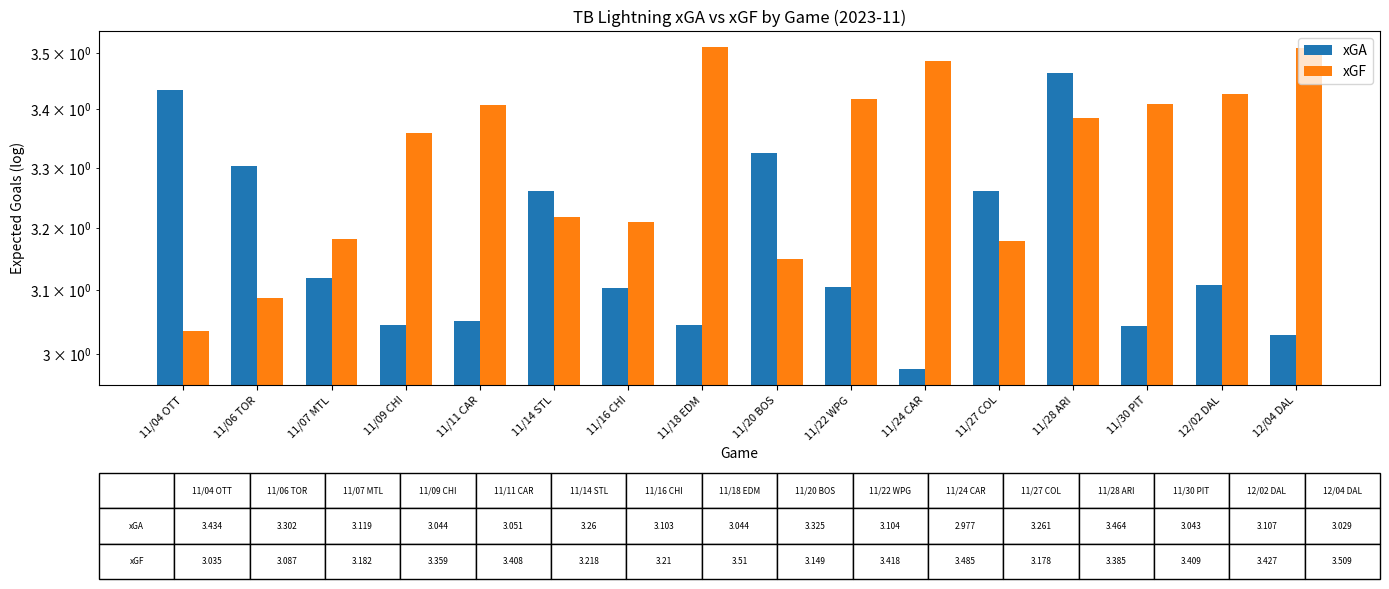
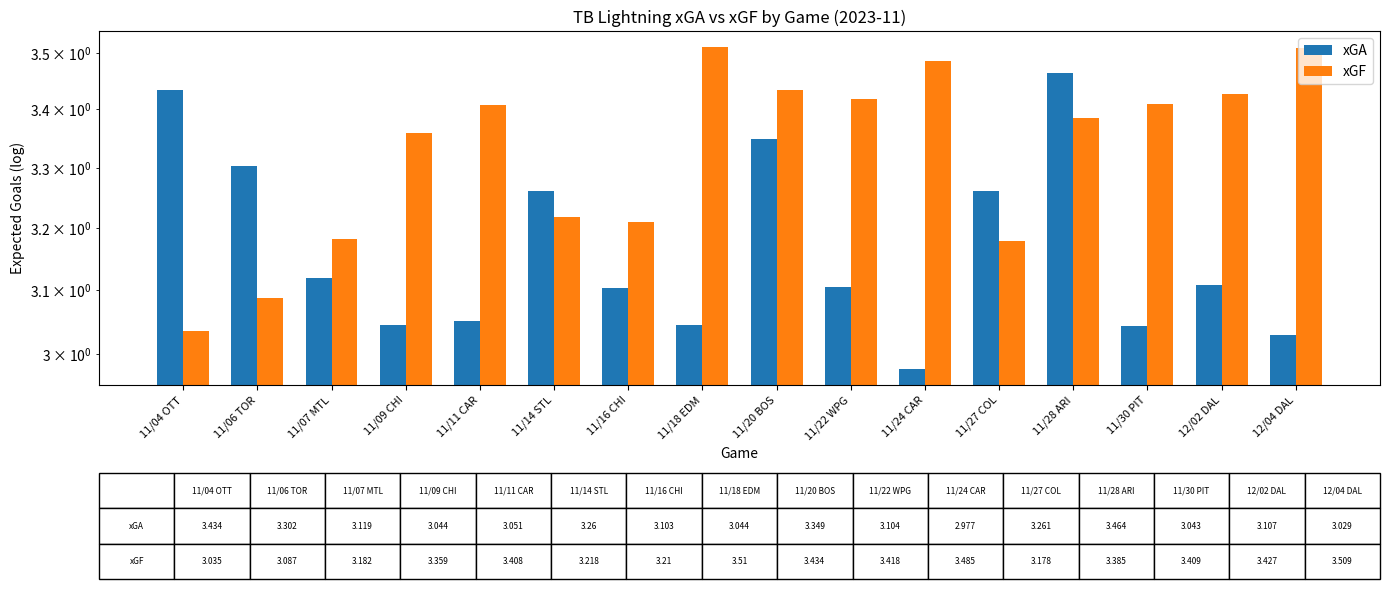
xGA, 11/20 BOS: 3.325 -> 3.349
xGF, 11/20 BOS: 3.149 -> 3.434
